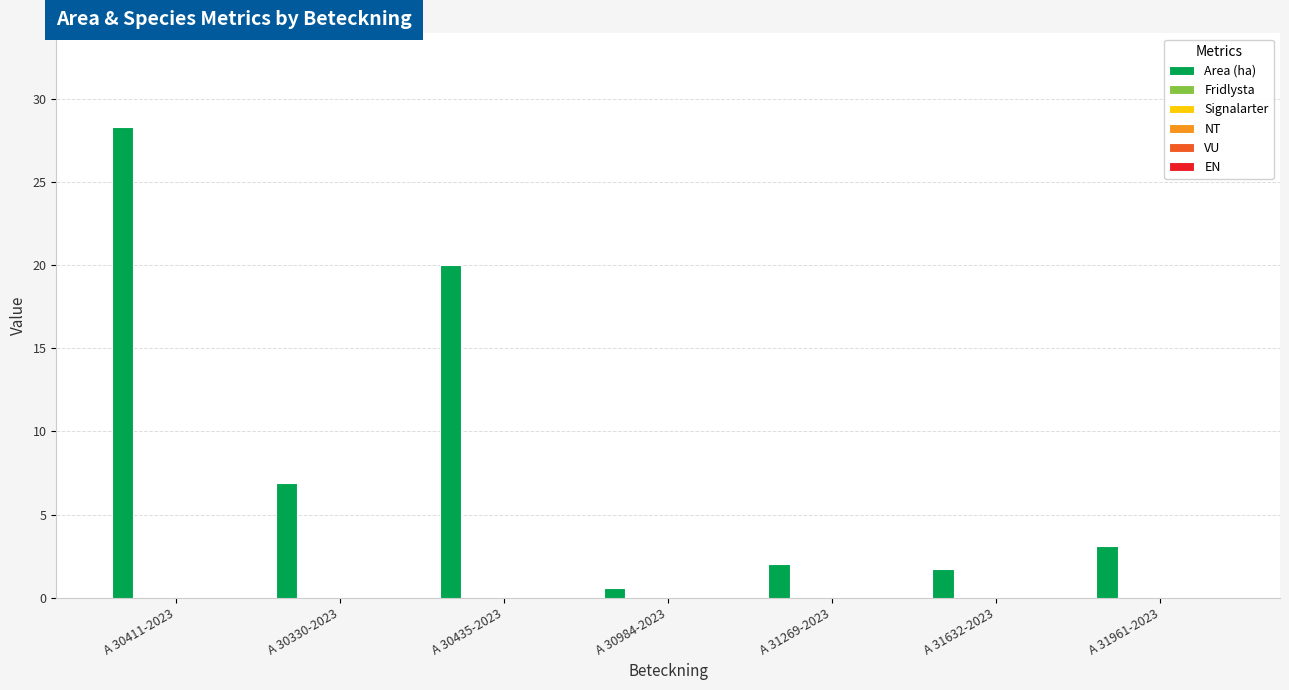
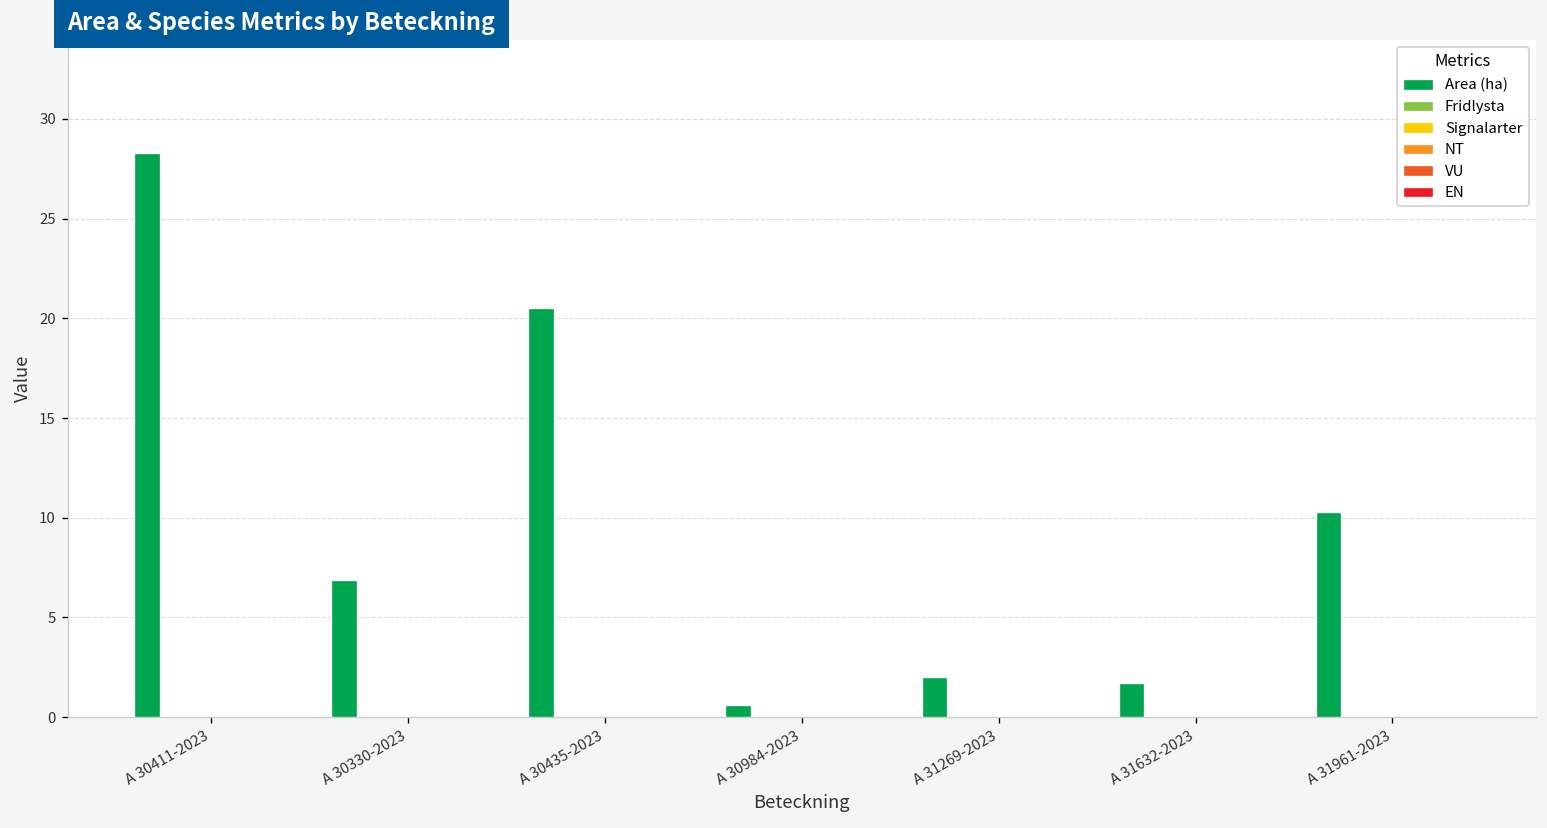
Area (ha), A 30435-2023: 20.0 -> 20.5
Area (ha), A 31961-2023: 3.1 -> 10.3
